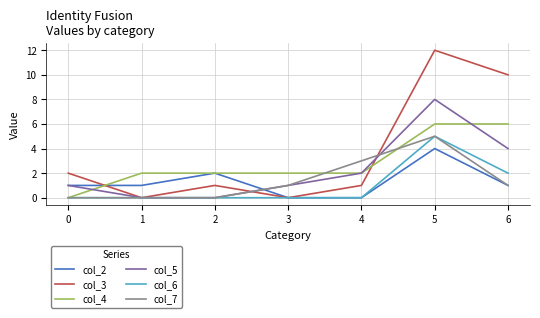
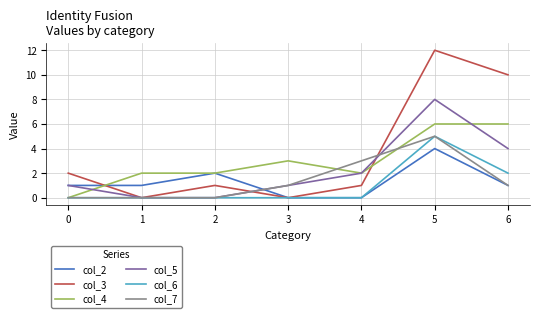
col_4, 3: 2 -> 3
